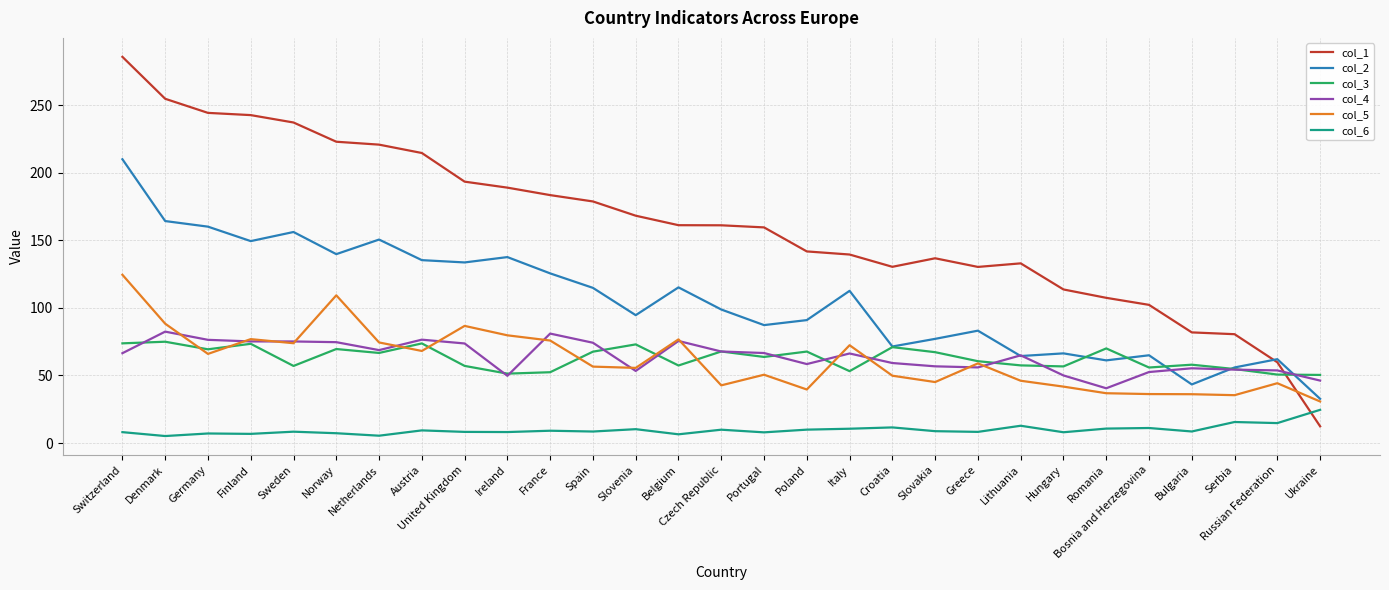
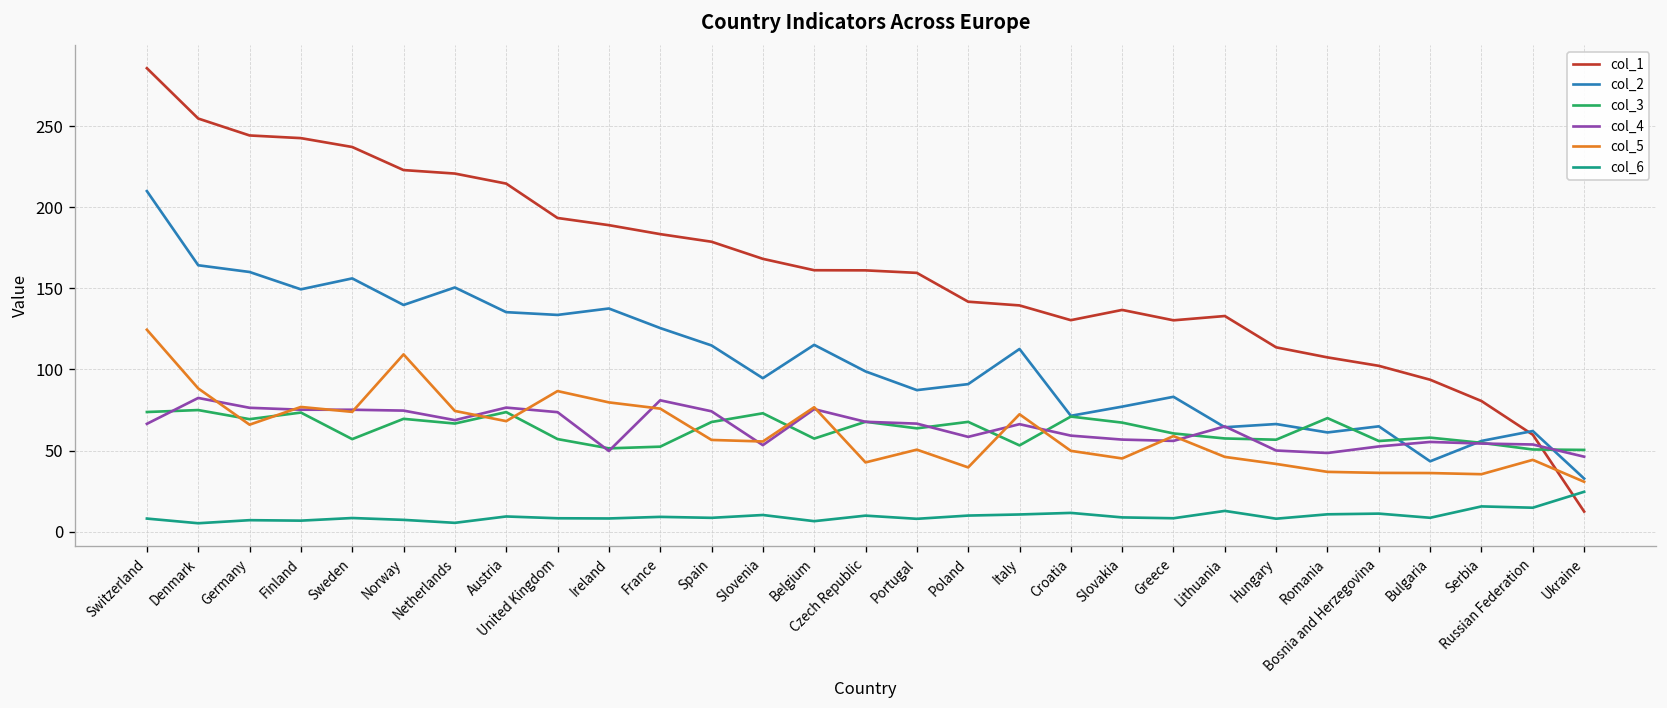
col_4, Romania: 41 -> 49
col_1, Bulgaria: 82 -> 94
